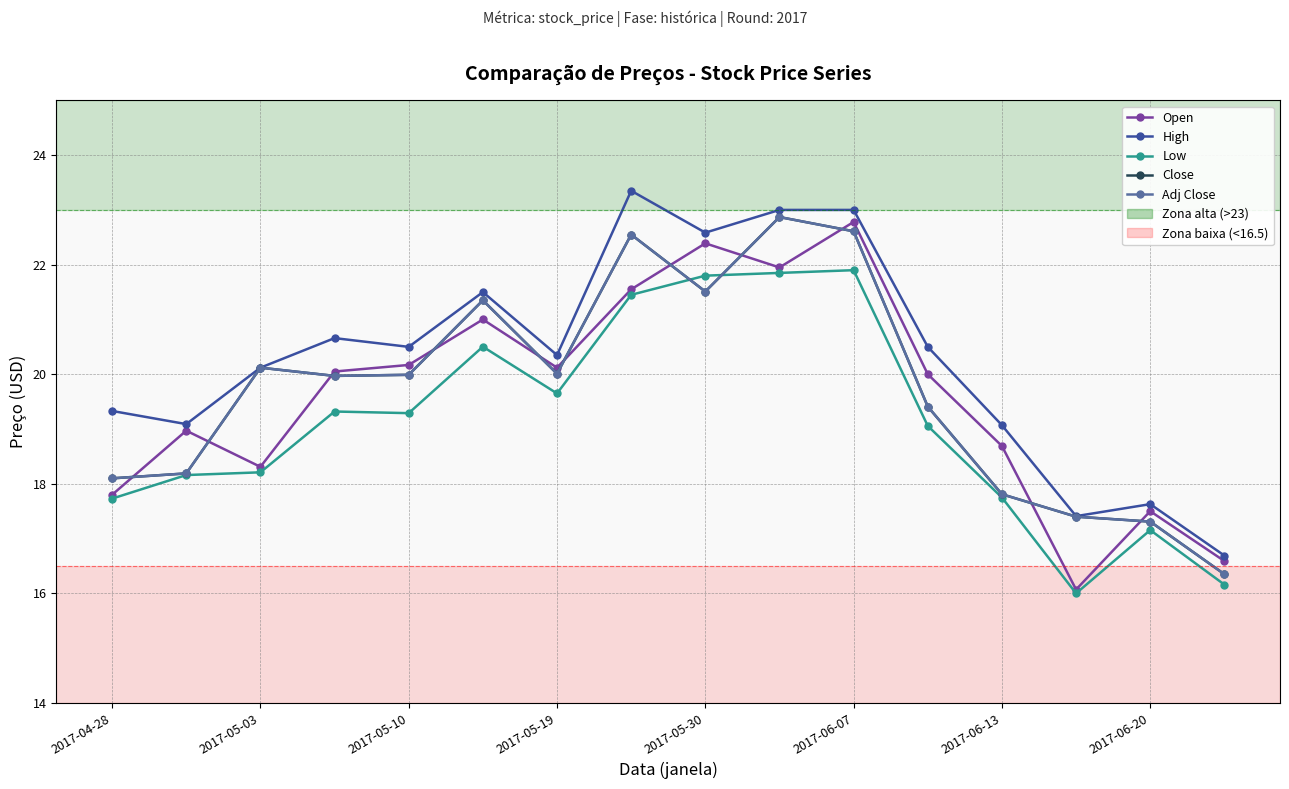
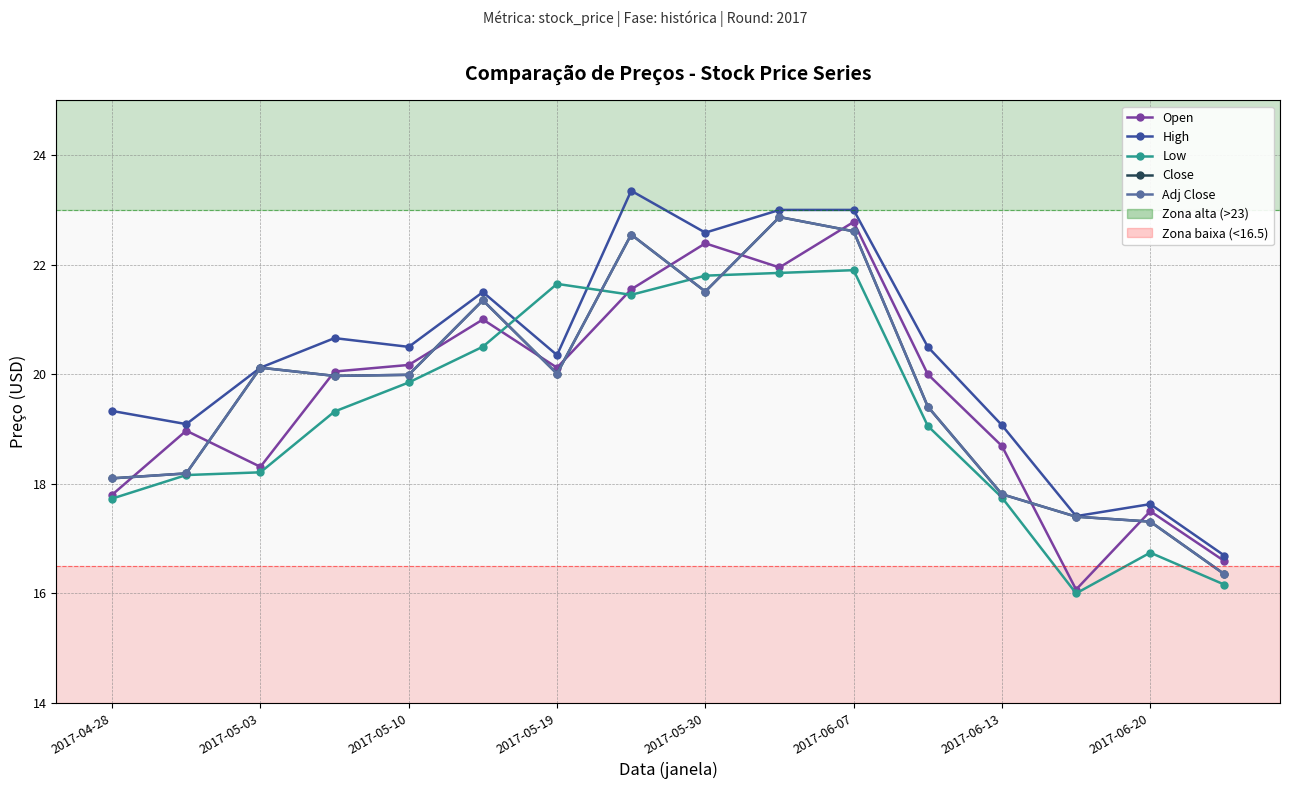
Low, 2017-05-10: 19.3 -> 19.9
Low, 2017-05-19: 19.7 -> 21.7
Low, 2017-06-20: 17.2 -> 16.7
